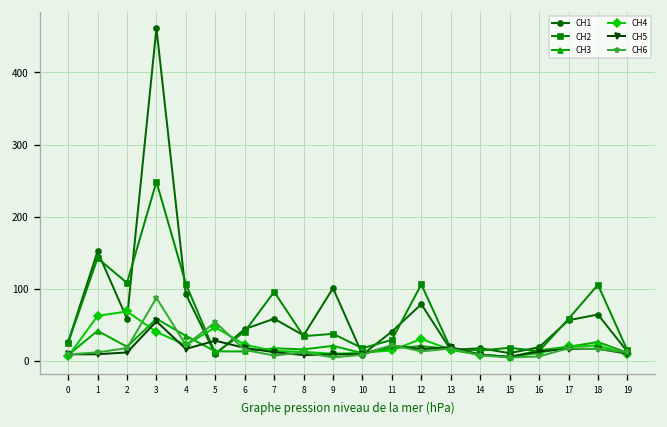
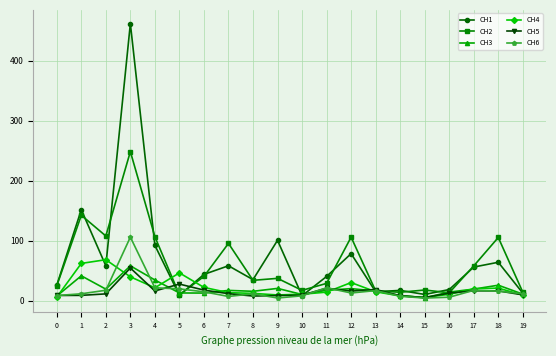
CH6, 3: 90 -> 110
CH6, 5: 50 -> 20
